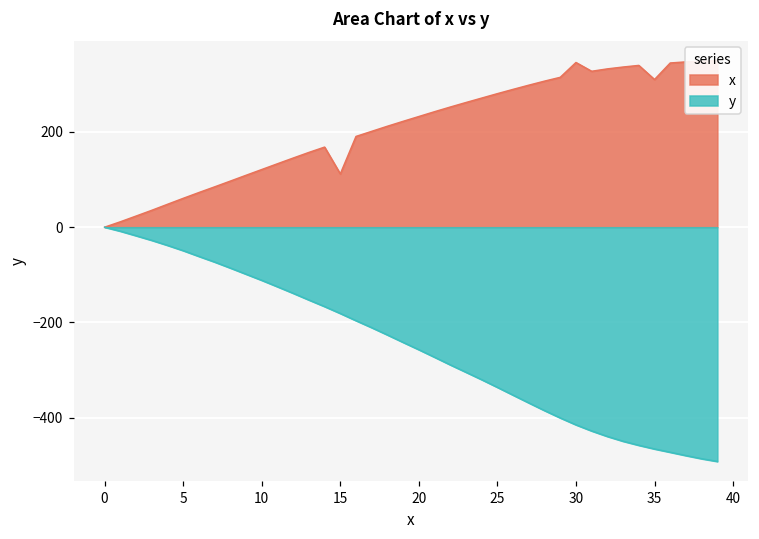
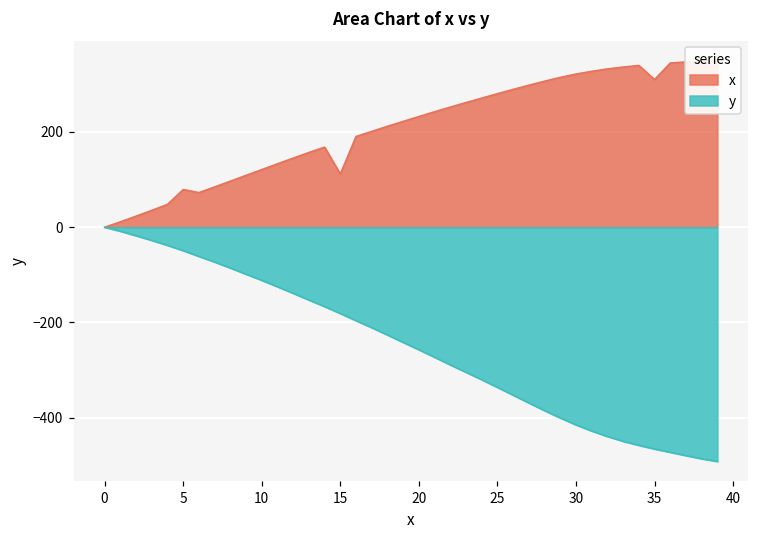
x, 5: 60 -> 80
x, 30: 350 -> 320
